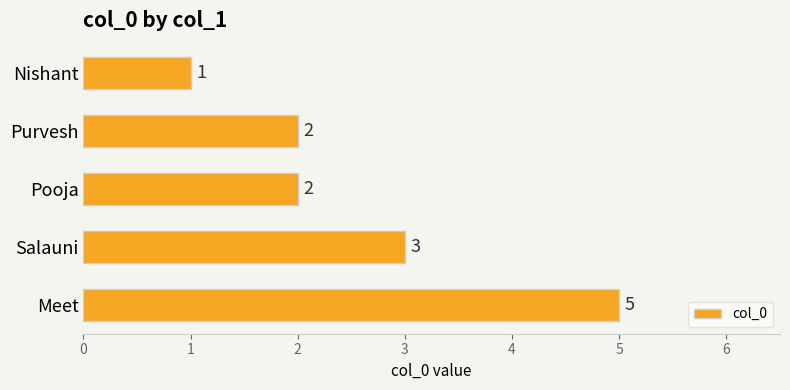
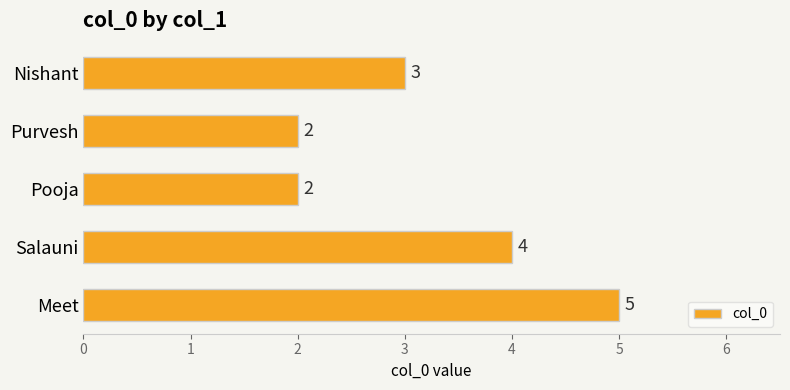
Nishant: 1 -> 3
Salauni: 3 -> 4
